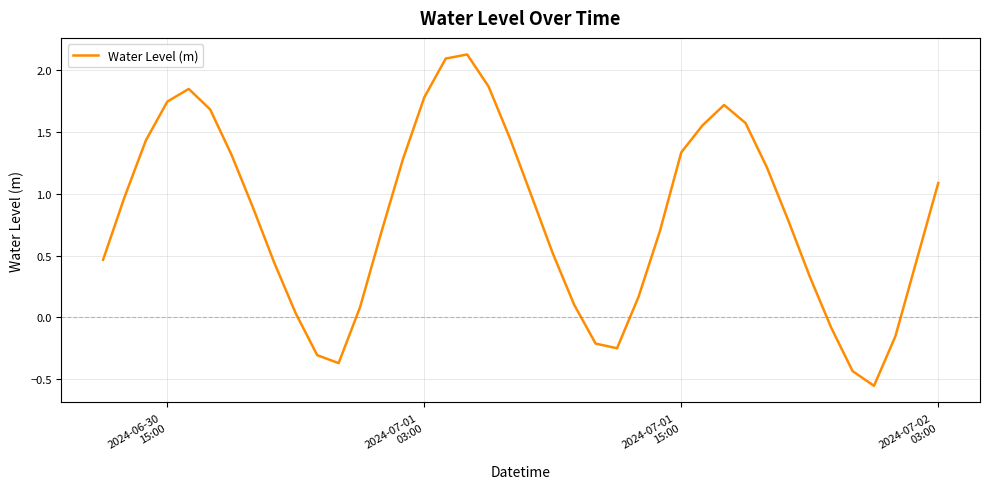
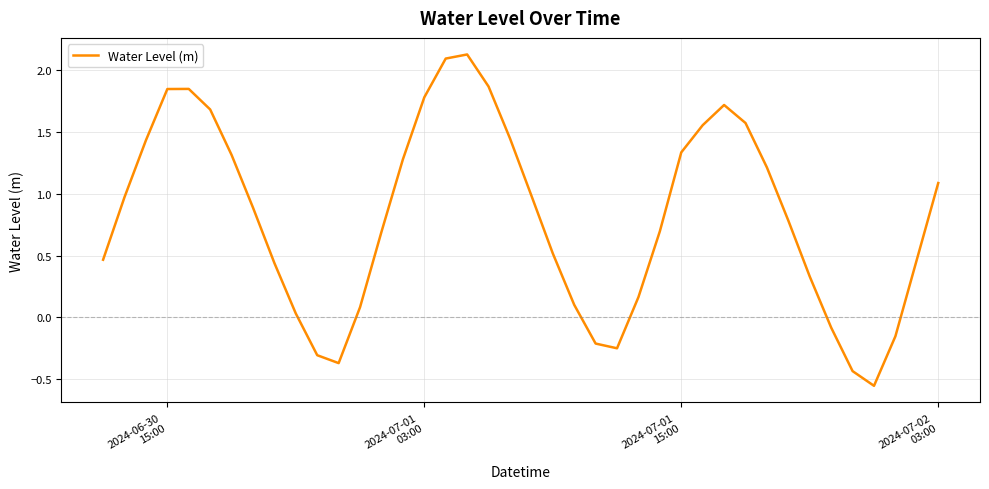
2024-06-30 15:00: 1.74 -> 1.85
